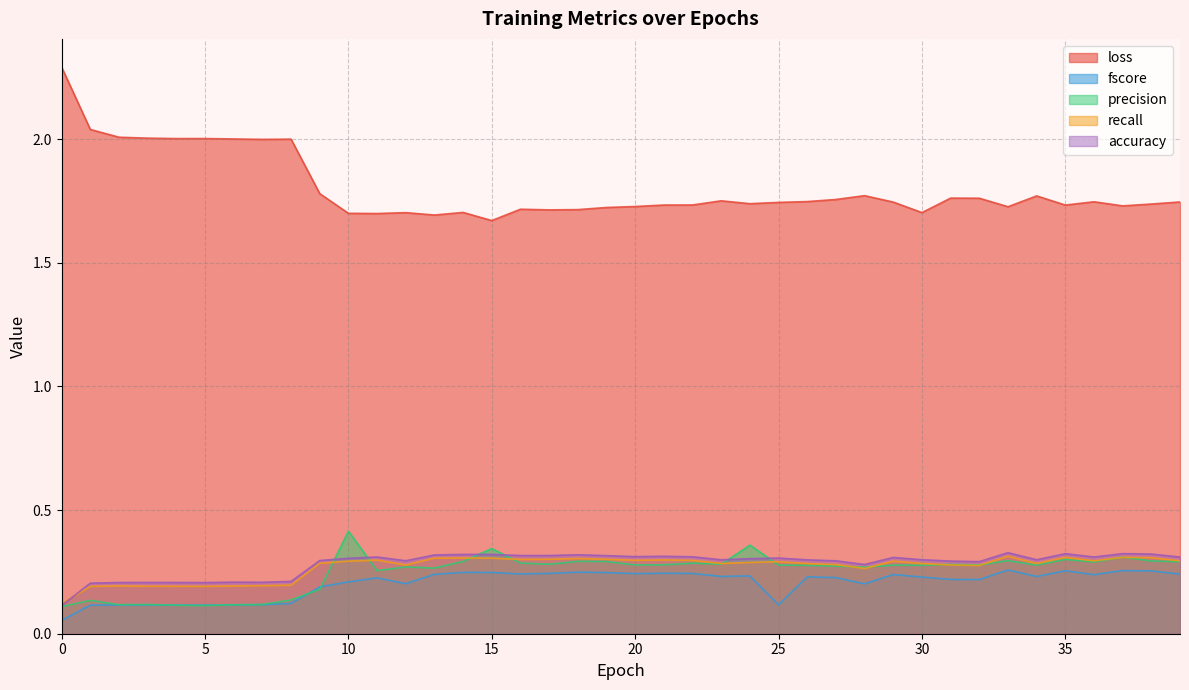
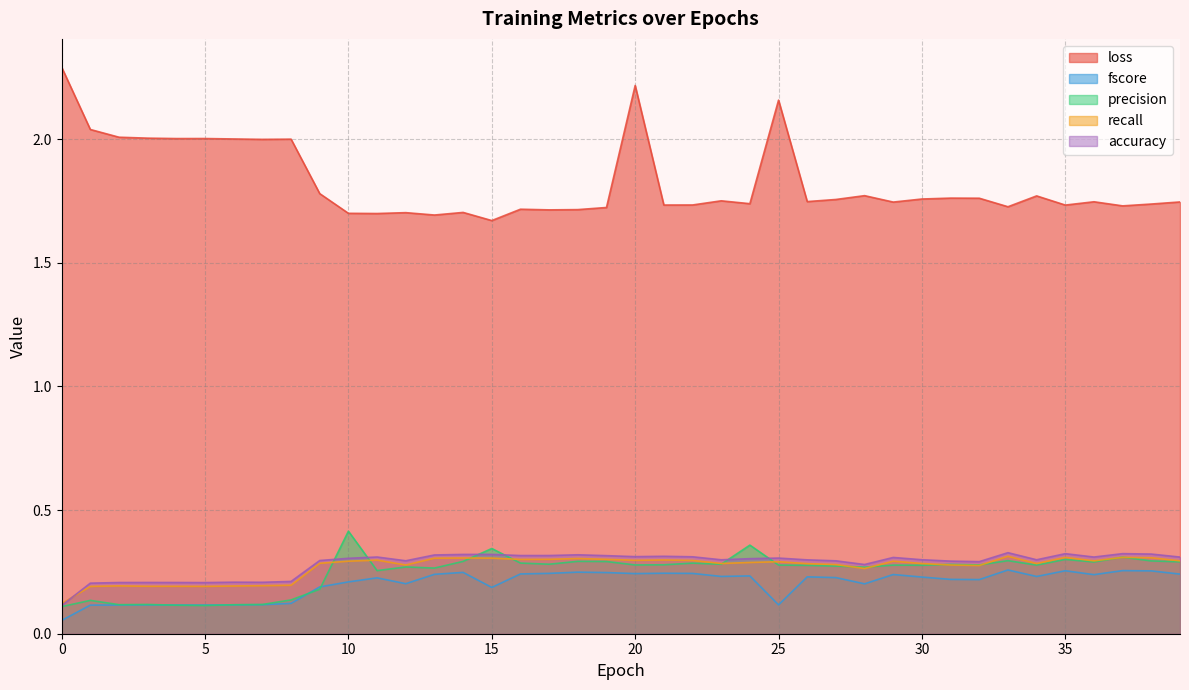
fscore, 15: 0.25 -> 0.19
loss, 20: 1.73 -> 2.22
loss, 25: 1.74 -> 2.16
loss, 30: 1.70 -> 1.76
